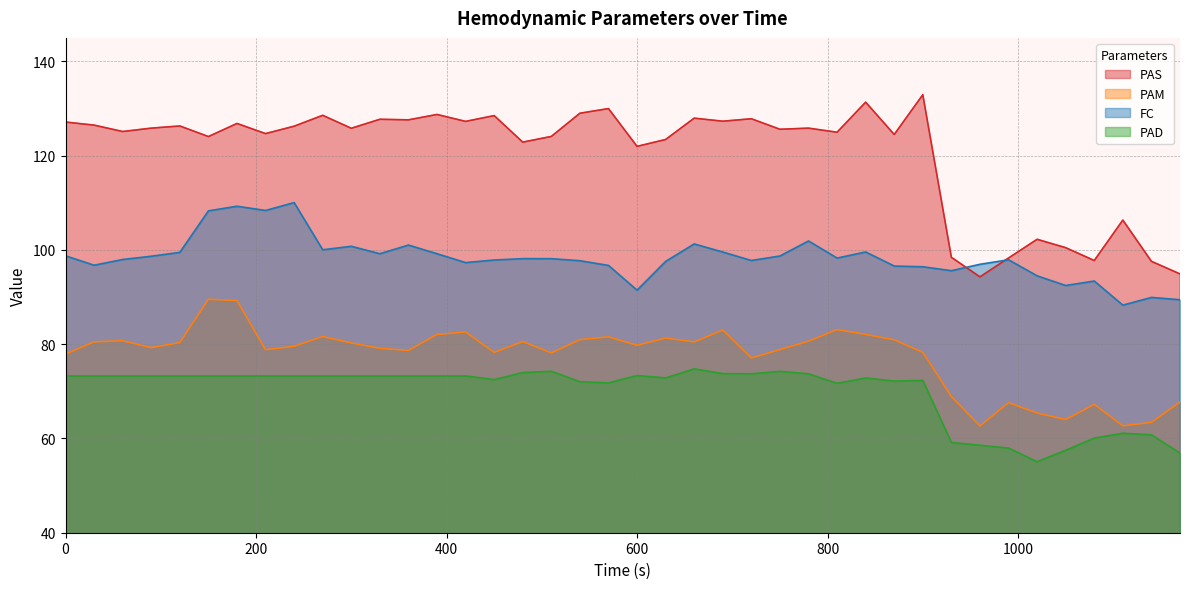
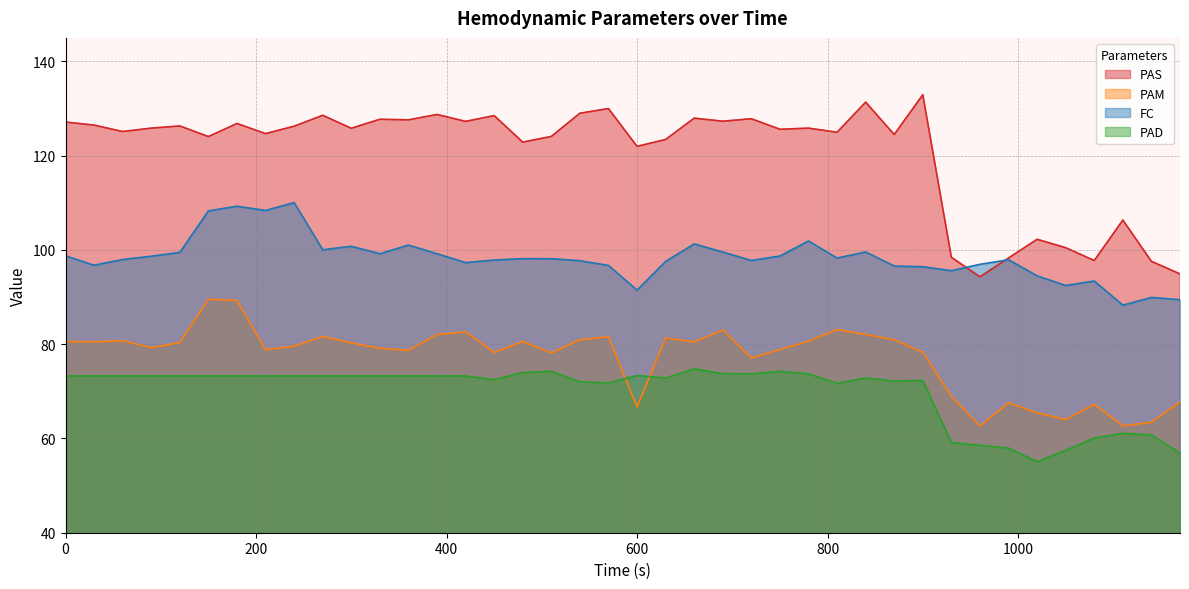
PAM, 0: 78 -> 81
PAM, 600: 80 -> 67
